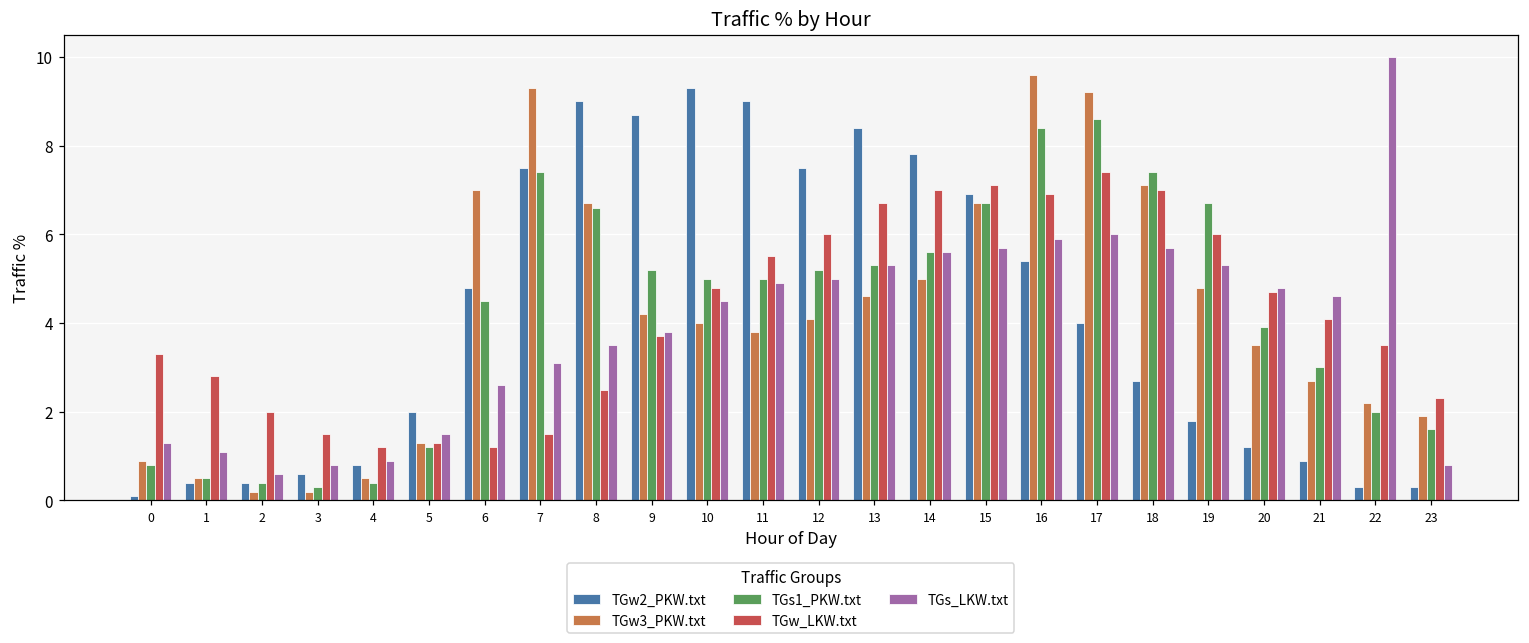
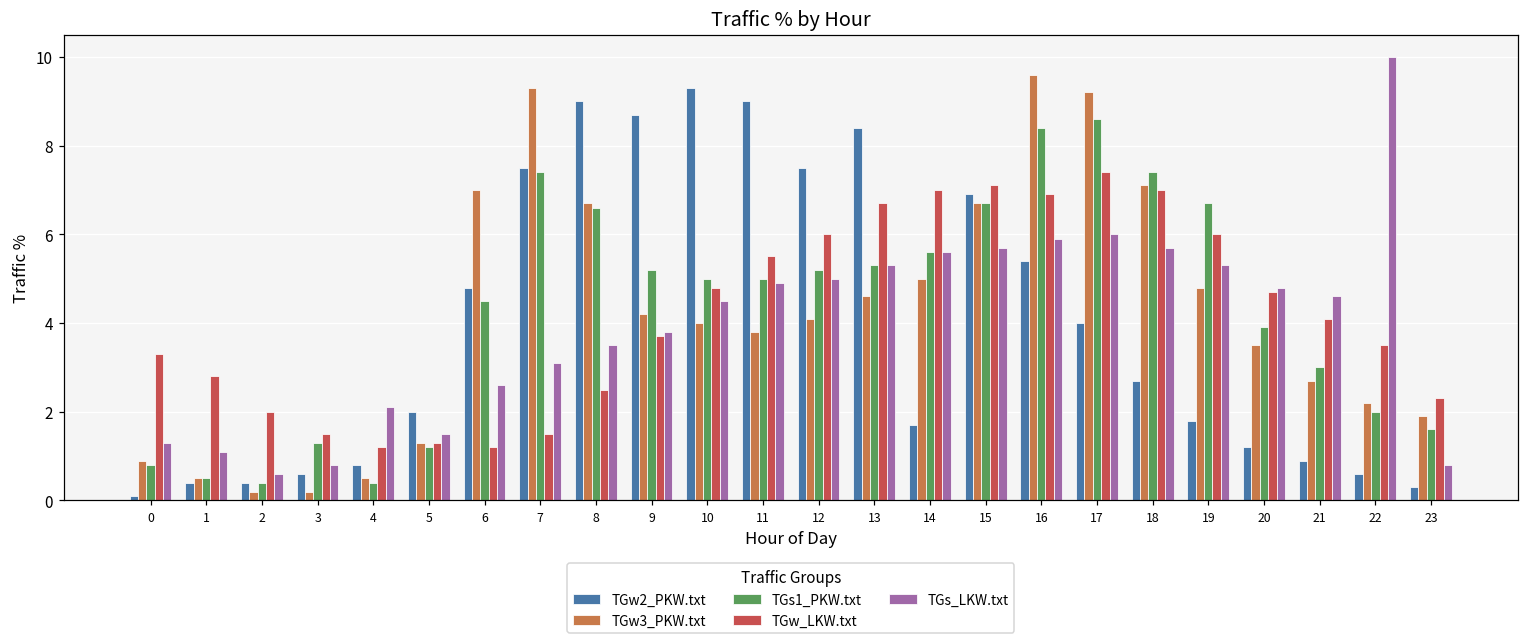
TGs1_PKW.txt, 3: 0.3 -> 1.3
TGs_LKW.txt, 4: 0.9 -> 2.1
TGw2_PKW.txt, 14: 7.8 -> 1.7
TGw2_PKW.txt, 22: 0.3 -> 0.6
